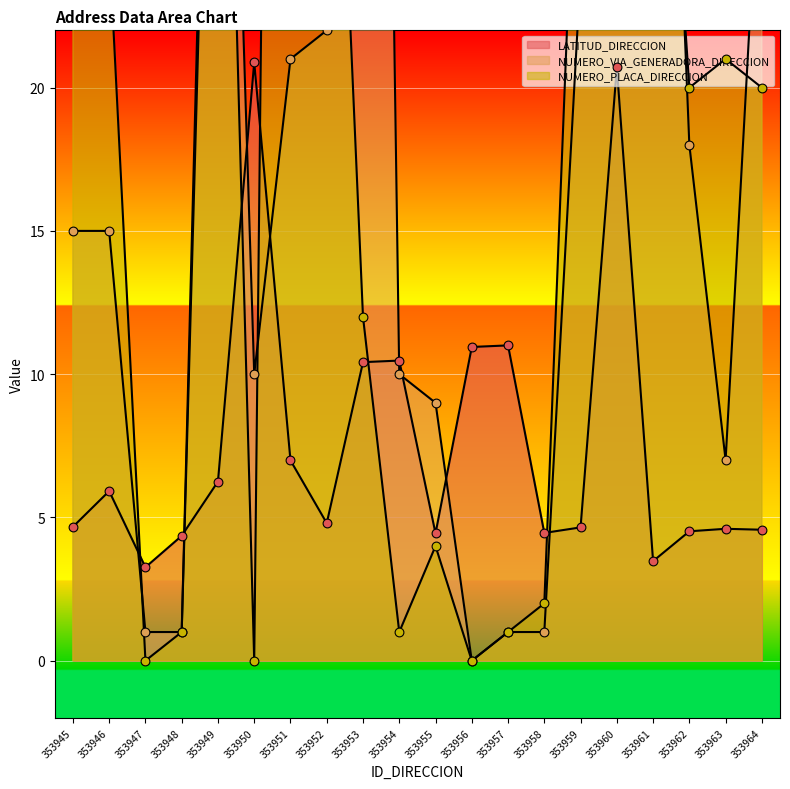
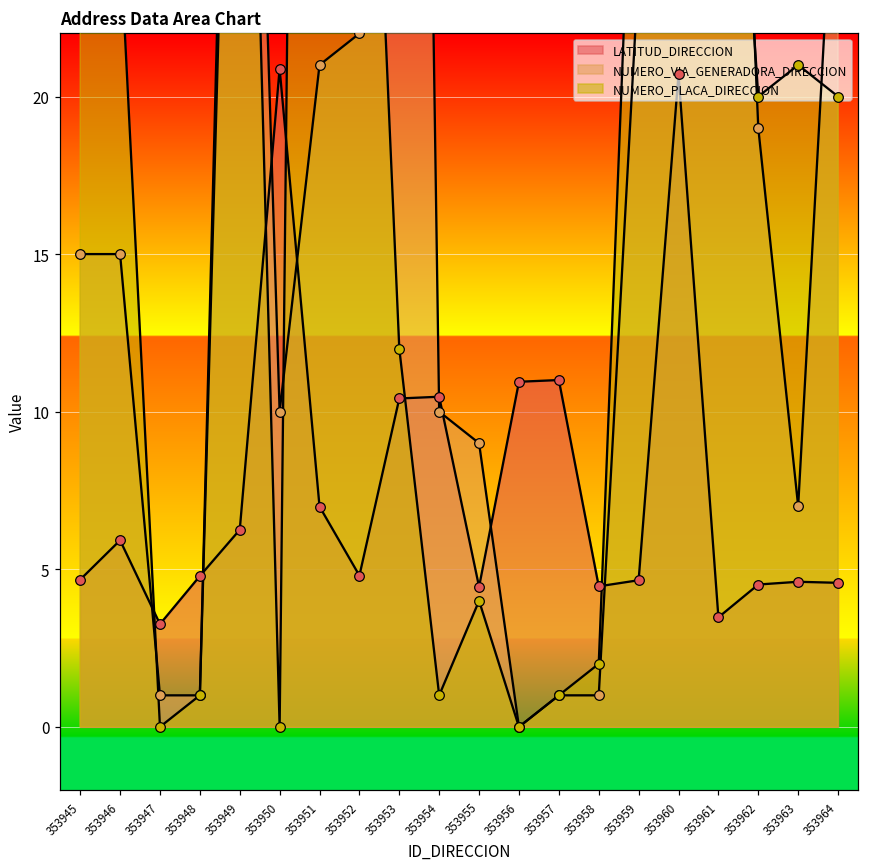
LATITUD_DIRECCION, 353948: 4.4 -> 4.8
NUMERO_VIA_GENERADORA_DIRECCION, 353962: 18 -> 19
